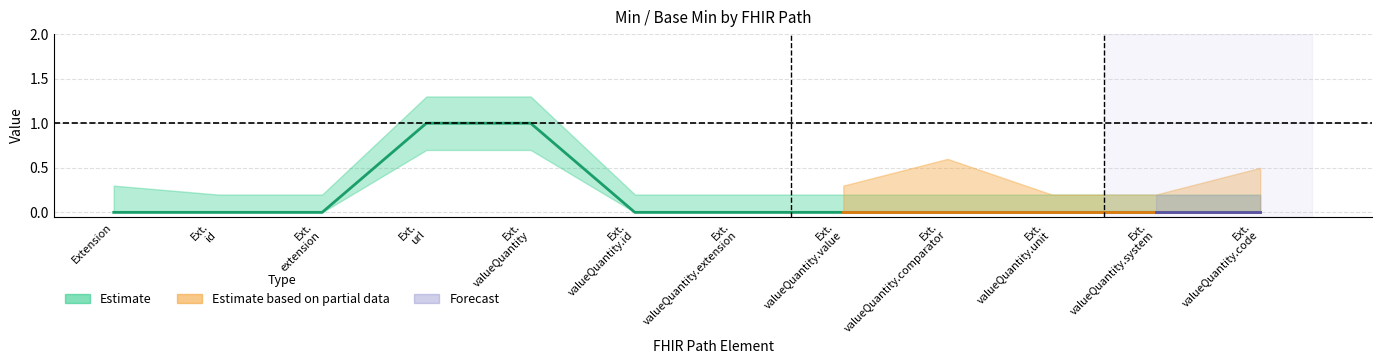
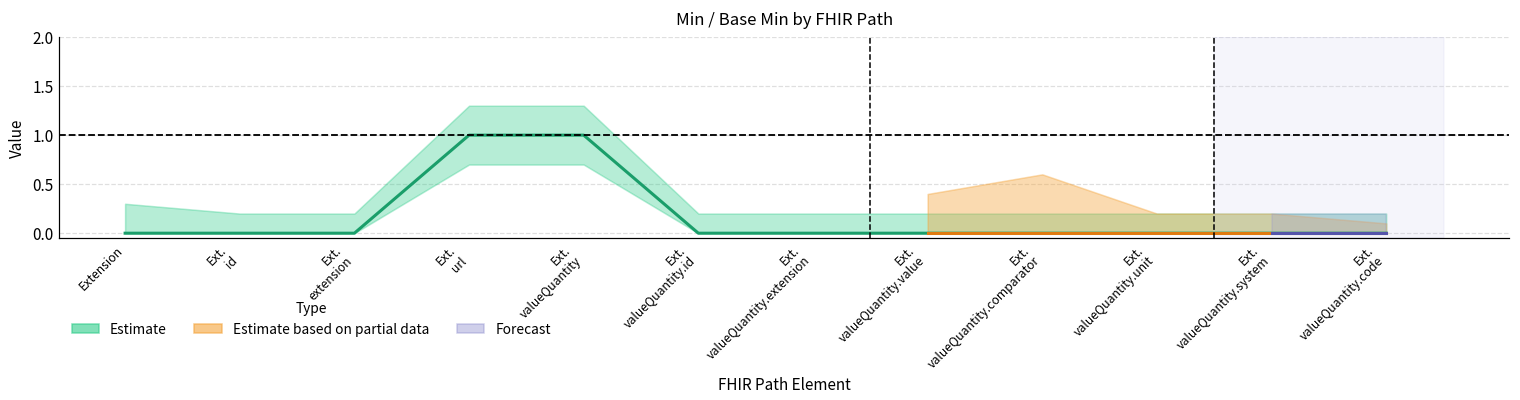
Estimate based on partial data, Ext. valueQuantity.value: 0.3 -> 0.4
Estimate based on partial data, Ext. valueQuantity.code: 0.5 -> 0.1
